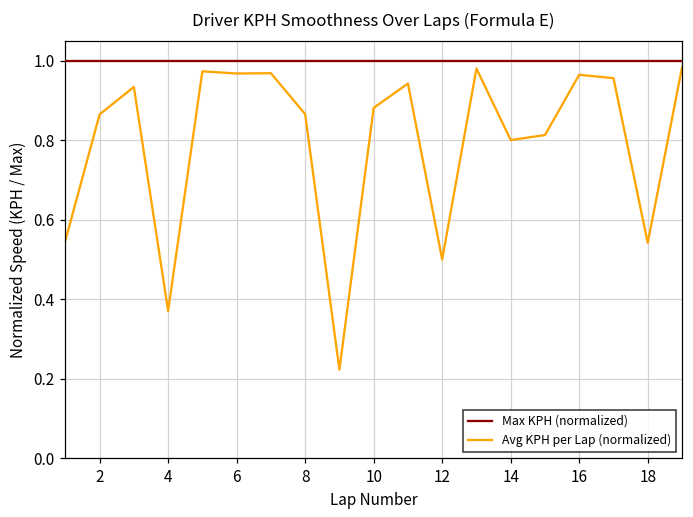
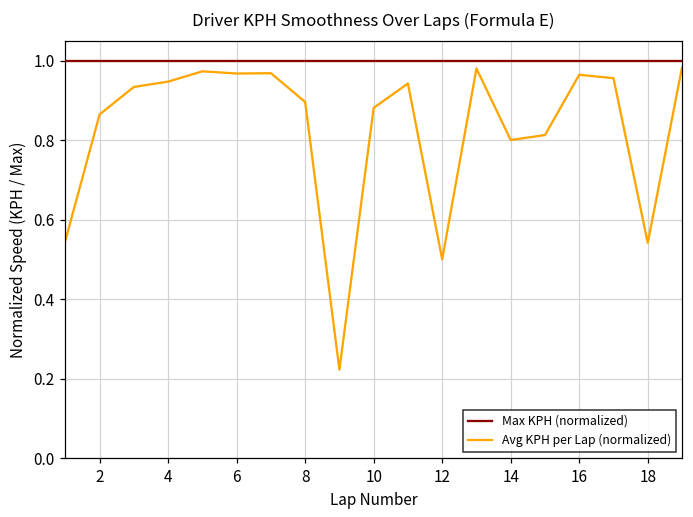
Avg KPH per Lap (normalized), 4: 0.37 -> 0.95
Avg KPH per Lap (normalized), 8: 0.87 -> 0.90
